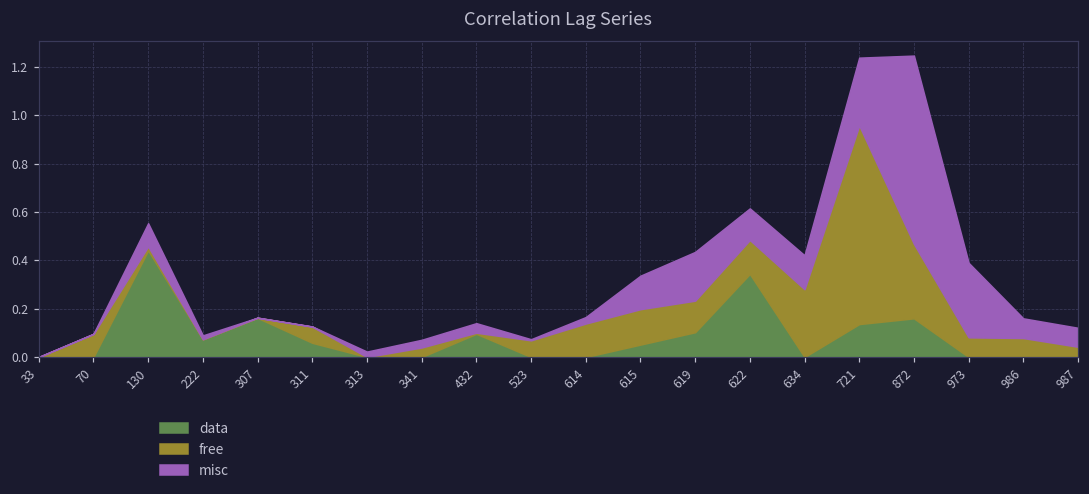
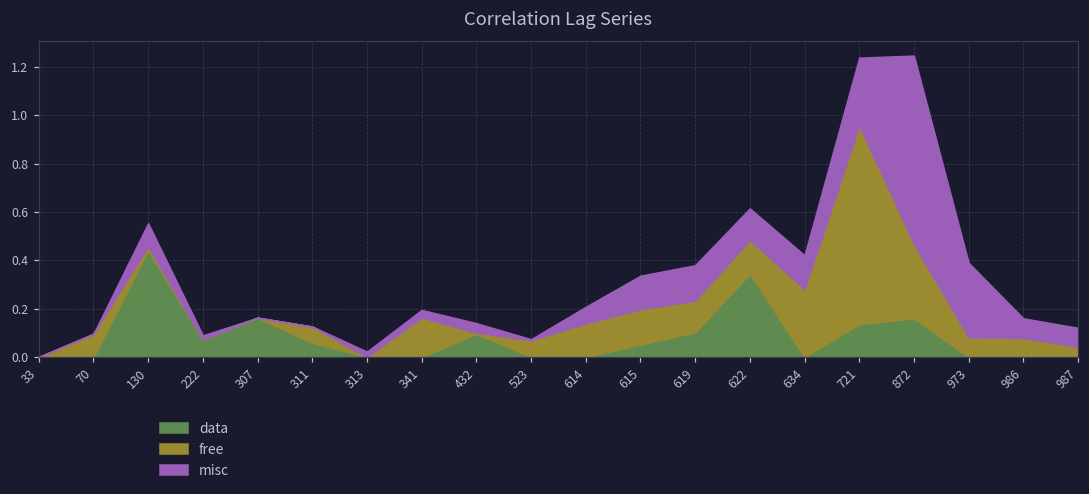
free, 341: 0.04 -> 0.16
misc, 614: 0.03 -> 0.07
misc, 619: 0.20 -> 0.15
